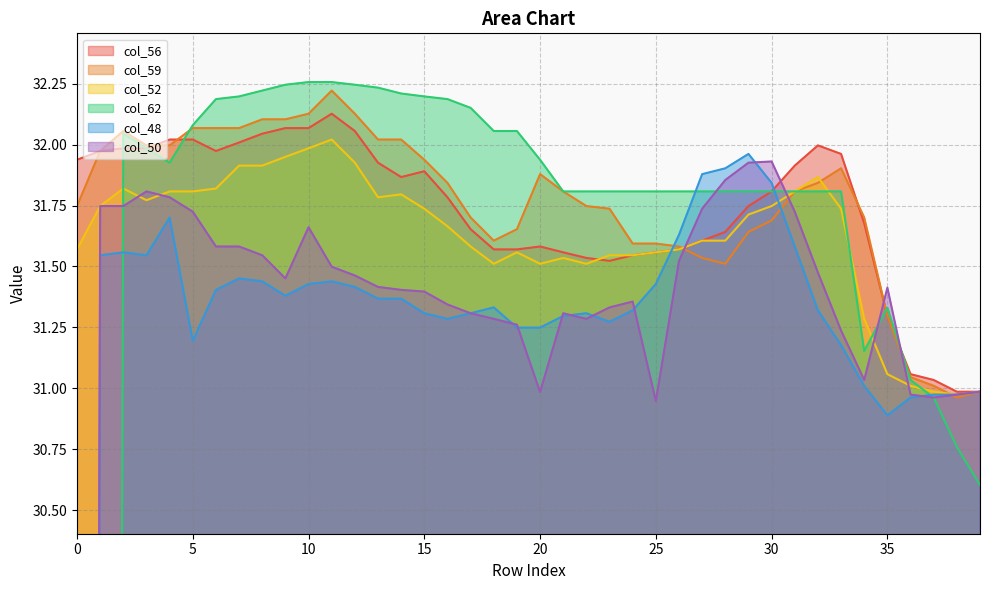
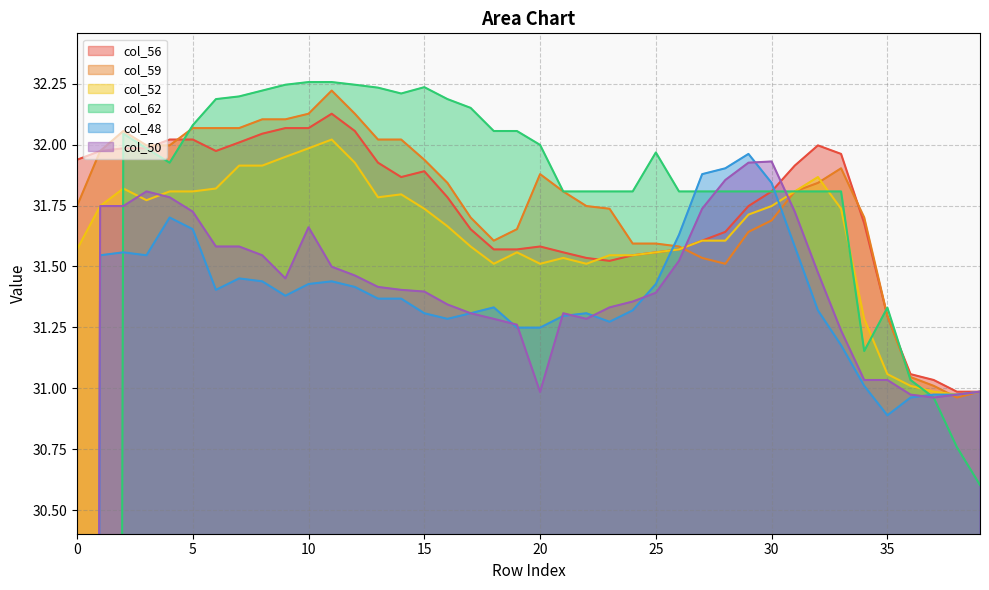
col_48, 5: 31.20 -> 31.65
col_62, 15: 32.20 -> 32.24
col_62, 20: 31.94 -> 32.00
col_62, 25: 31.81 -> 31.97
col_50, 25: 30.95 -> 31.39
col_50, 35: 31.41 -> 31.03
